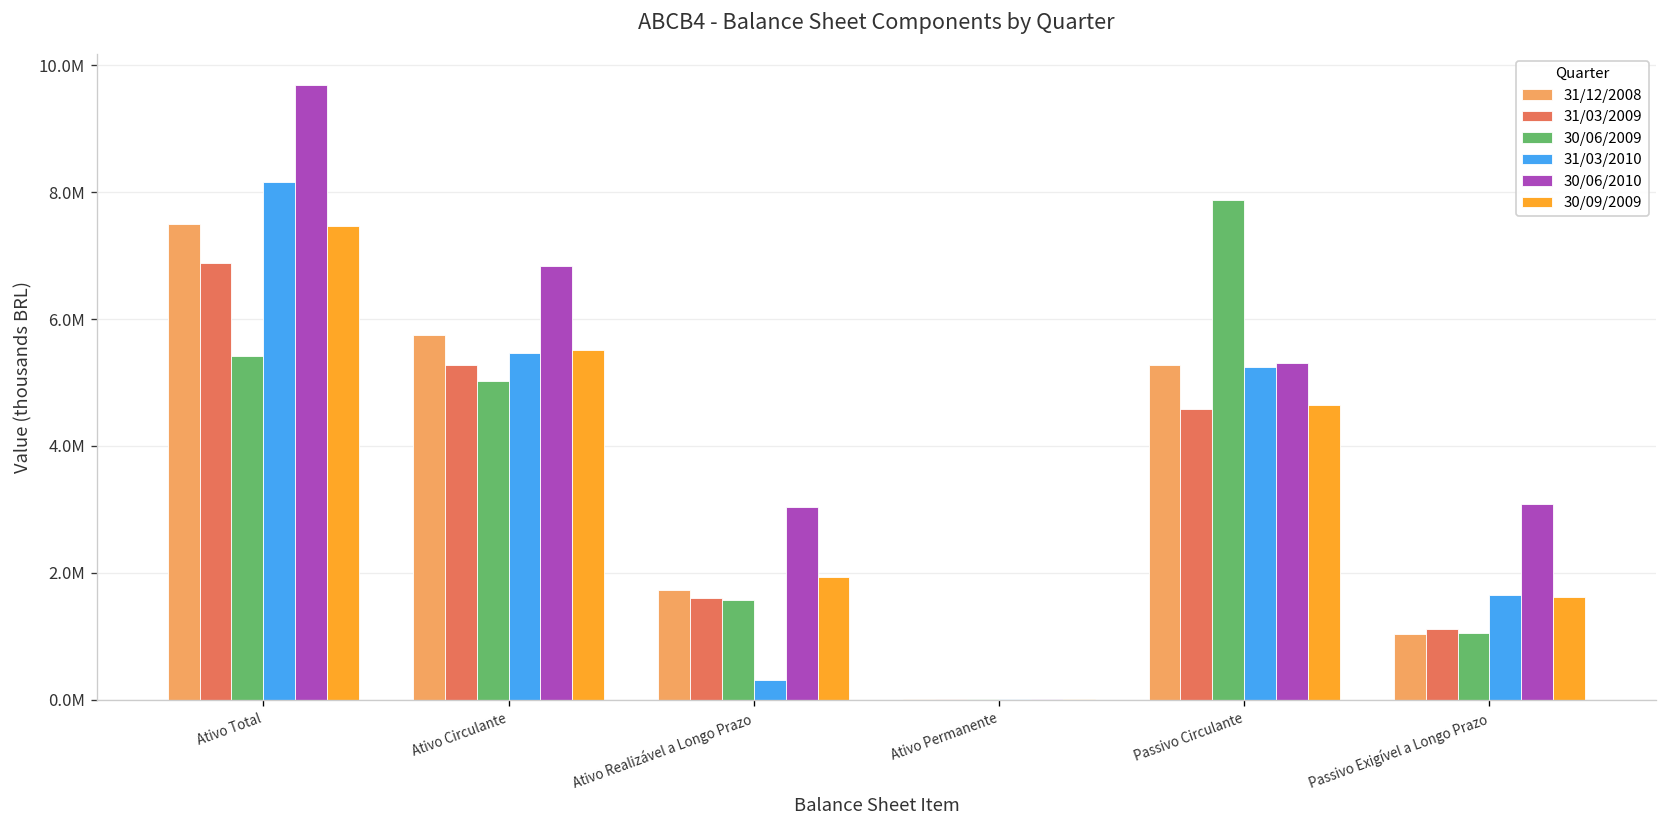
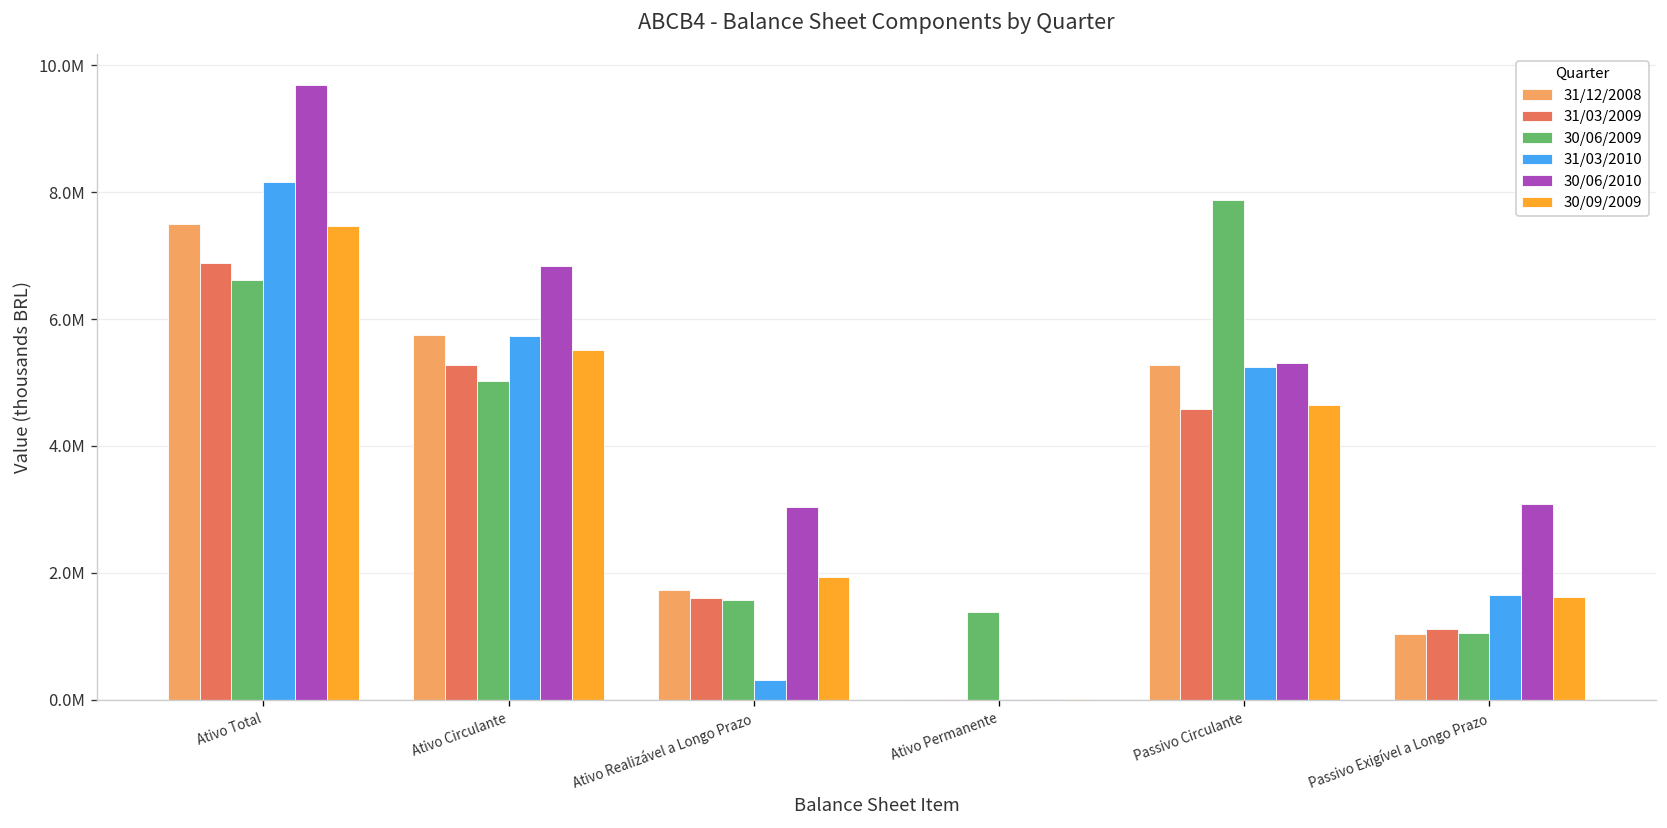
30/06/2009, Ativo Total: 5400000 -> 6600000
31/03/2010, Ativo Circulante: 5500000 -> 5700000
30/06/2009, Ativo Permanente: 0 -> 1400000
